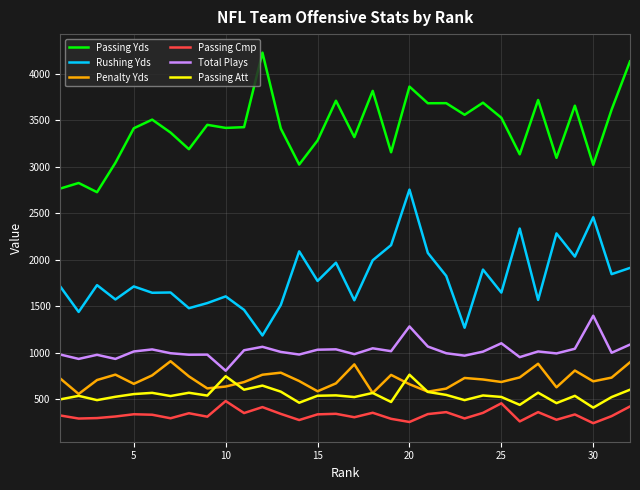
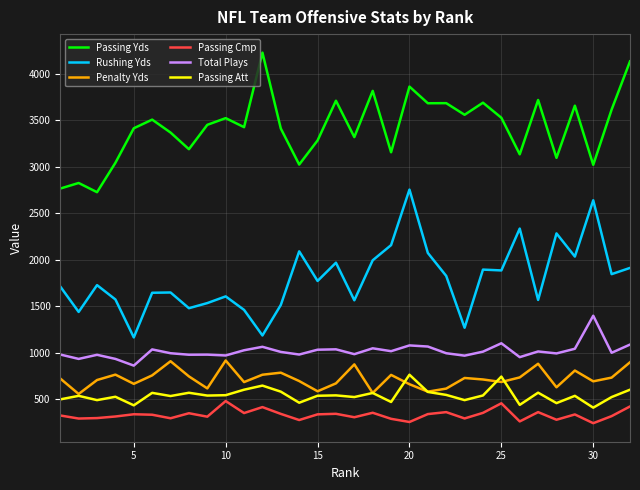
Rushing Yds, 5: 1700 -> 1200
Total Plays, 5: 1000 -> 900
Passing Att, 5: 600 -> 400
Passing Yds, 10: 3400 -> 3500
Penalty Yds, 10: 600 -> 900
Total Plays, 10: 800 -> 1000
Passing Att, 10: 700 -> 500
Total Plays, 20: 1300 -> 1100
Rushing Yds, 25: 1600 -> 1900
Passing Att, 25: 500 -> 700
Rushing Yds, 30: 2500 -> 2600
